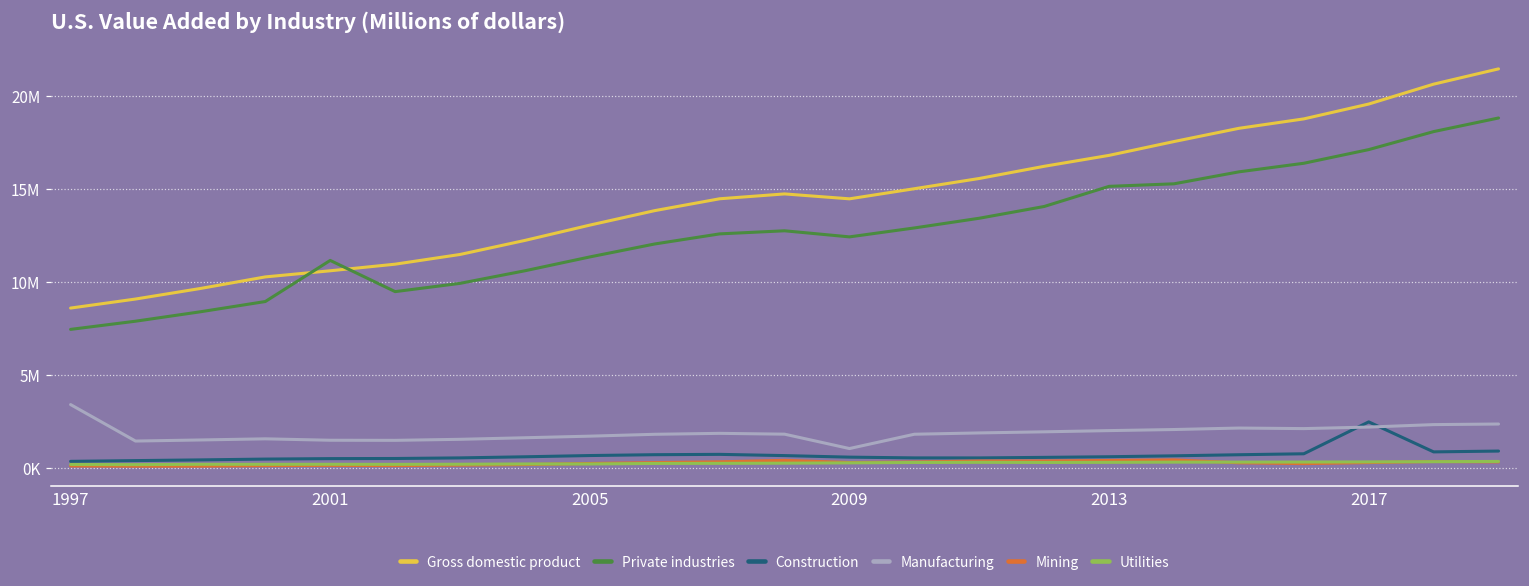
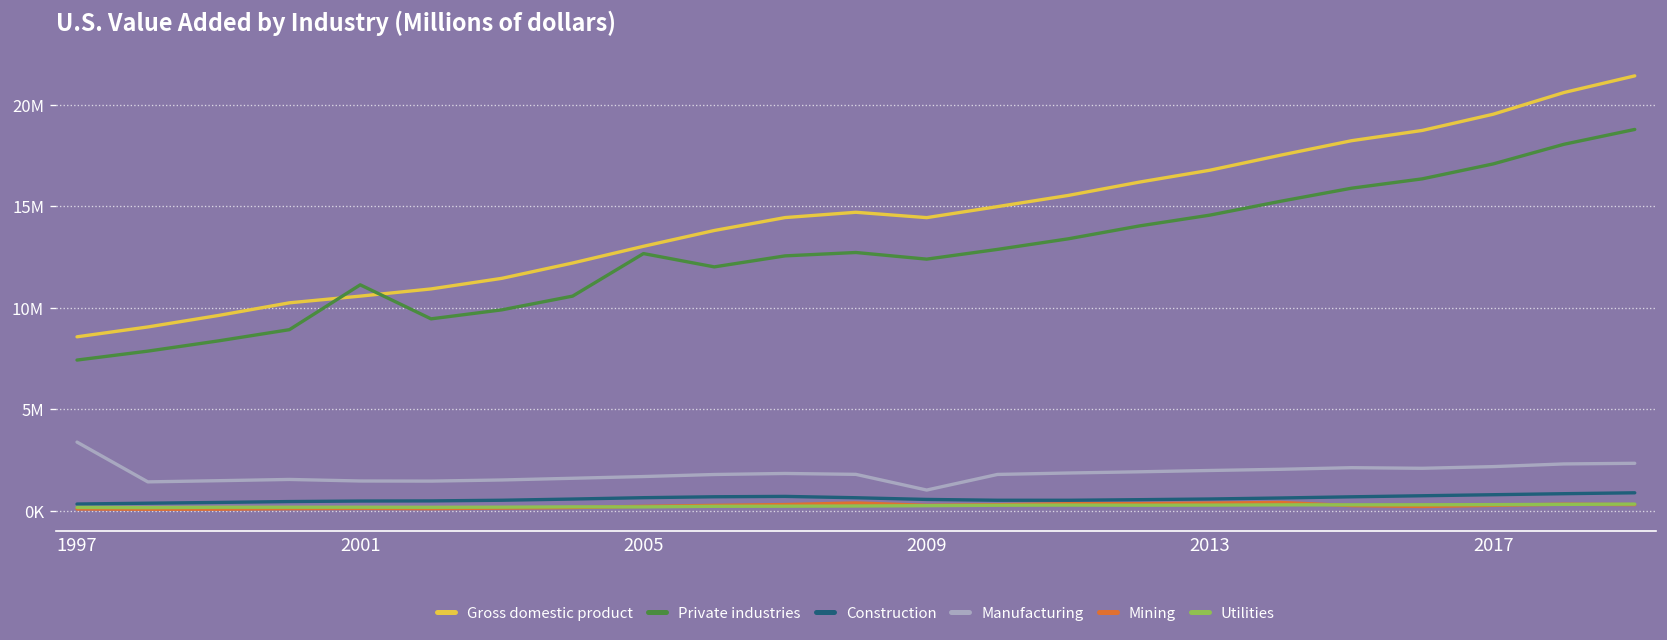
Private industries, 2005: 11300000 -> 12700000
Private industries, 2013: 15100000 -> 14600000
Construction, 2017: 2500000 -> 800000
